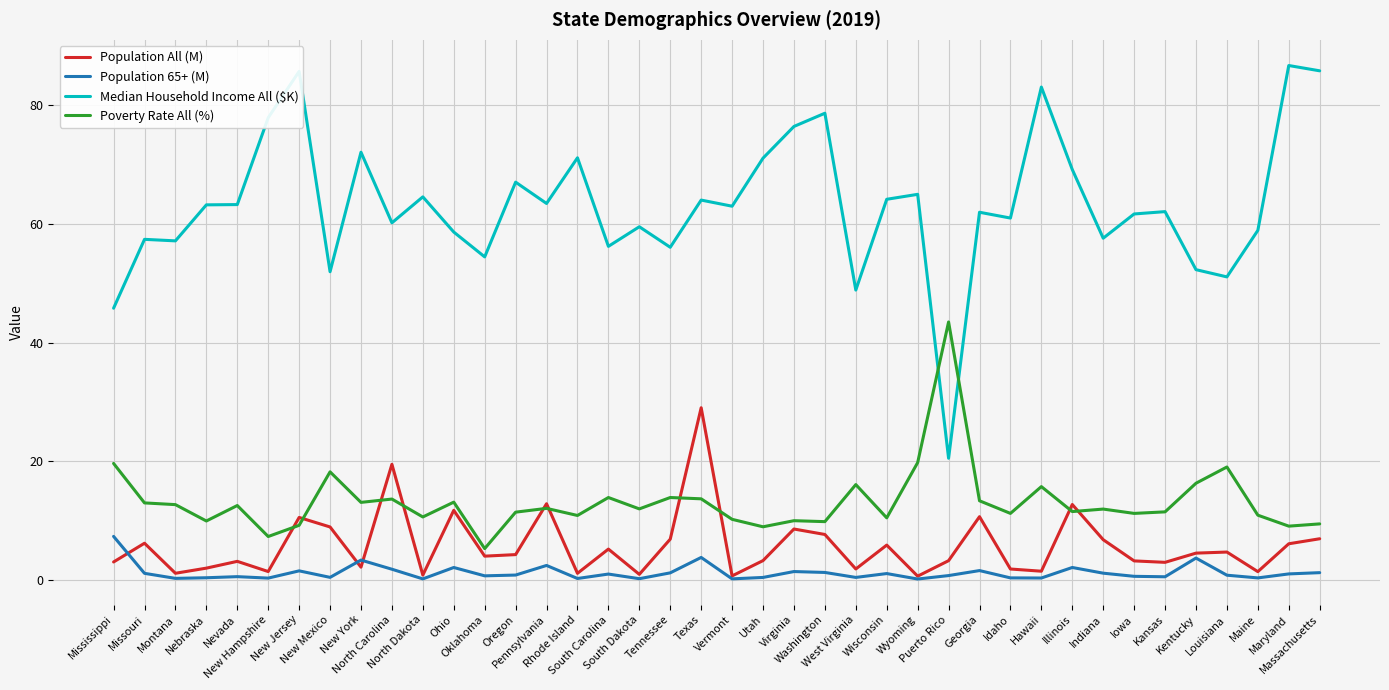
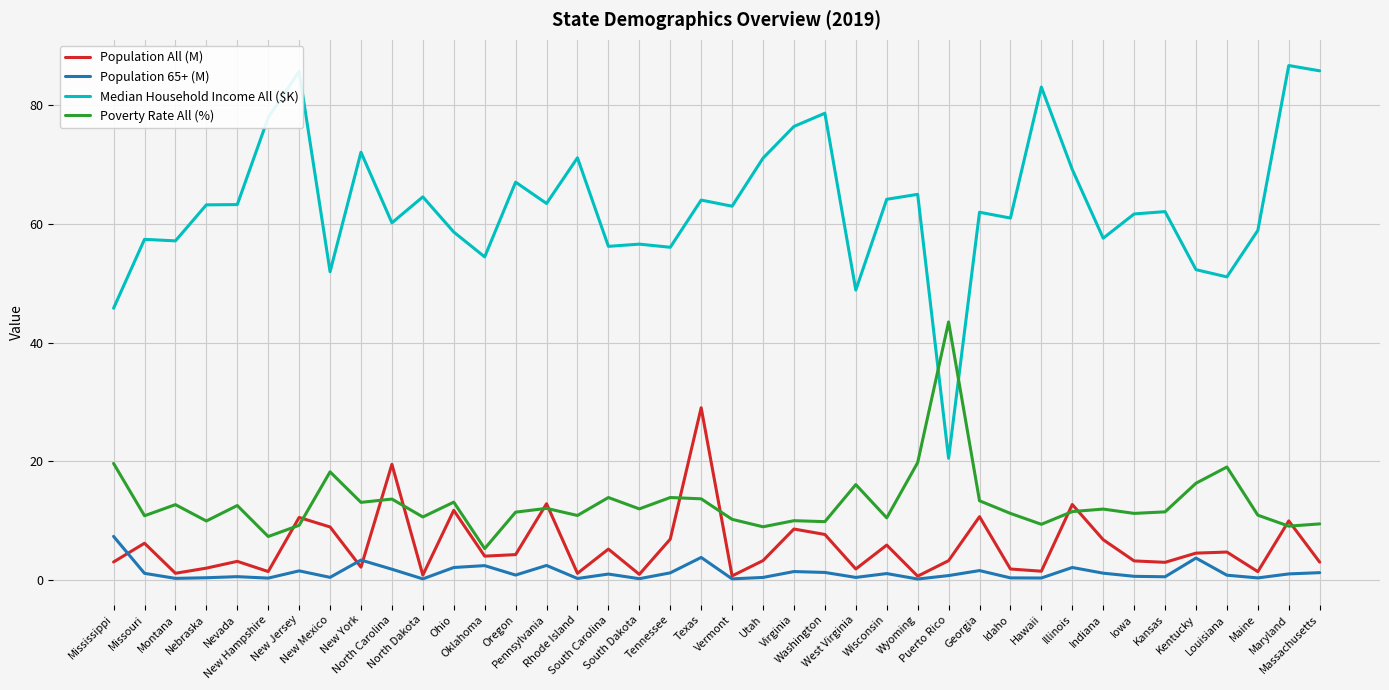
Poverty Rate All (%), Missouri: 13 -> 11
Population 65+ (M), Oklahoma: 1 -> 2
Median Household Income All ($K), South Dakota: 60 -> 57
Poverty Rate All (%), Hawaii: 16 -> 9
Population All (M), Maryland: 6 -> 10
Population All (M), Massachusetts: 7 -> 3
